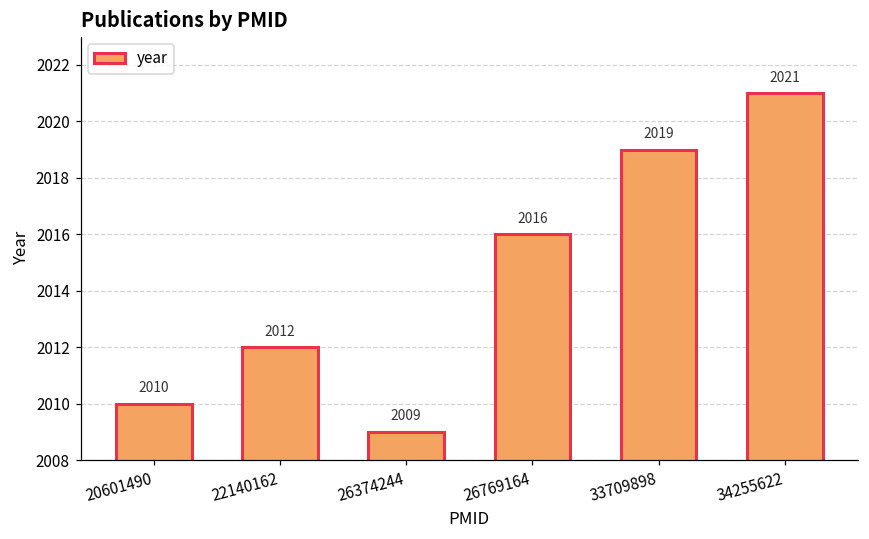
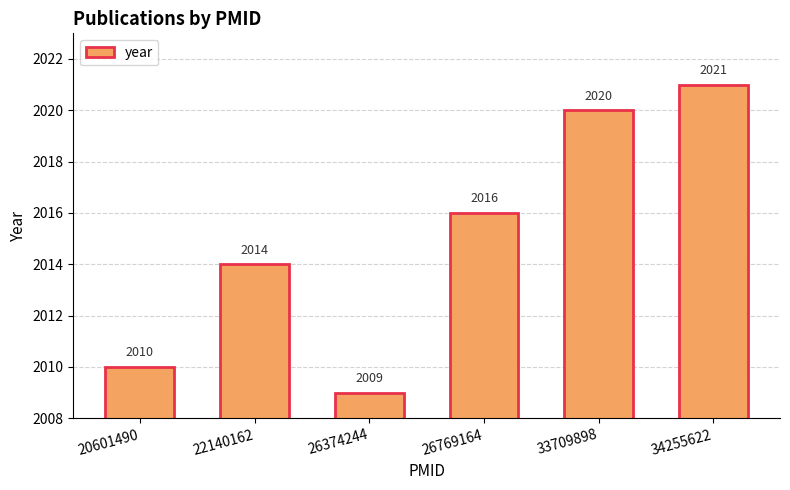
22140162: 2012 -> 2014
33709898: 2019 -> 2020
